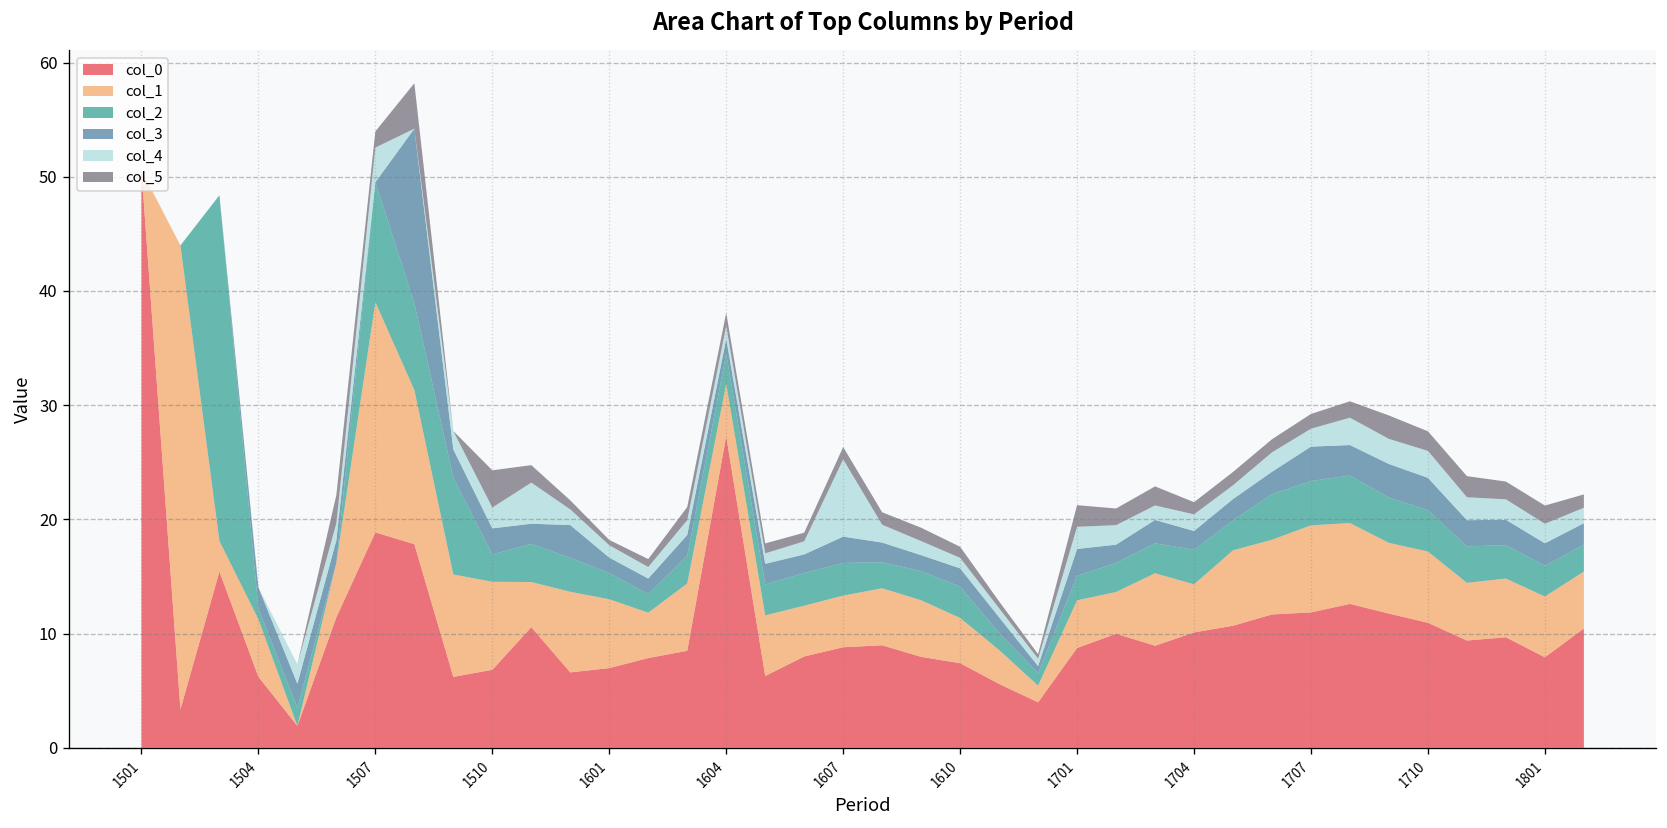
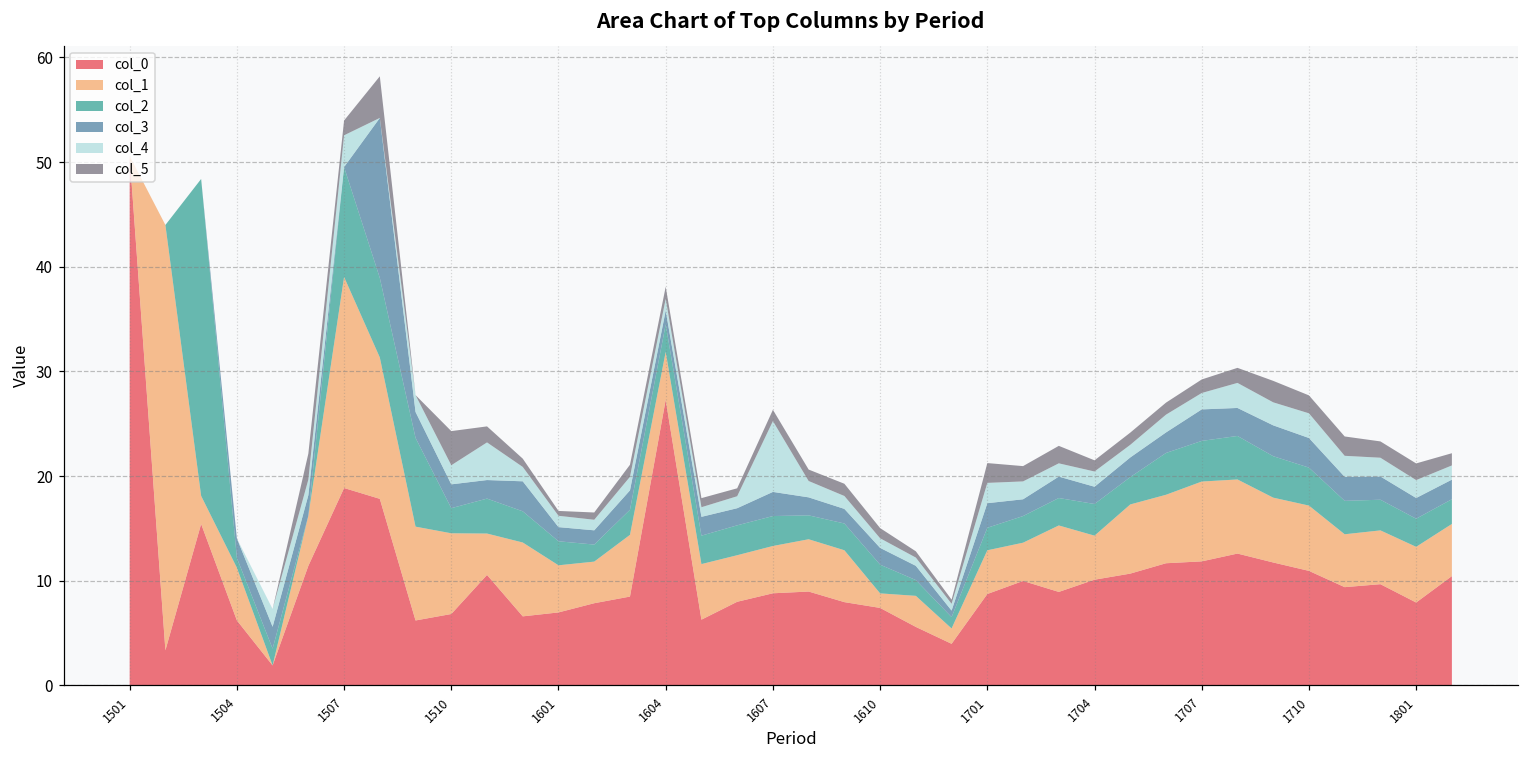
col_1, 1601: 6 -> 5
col_1, 1610: 4 -> 1
